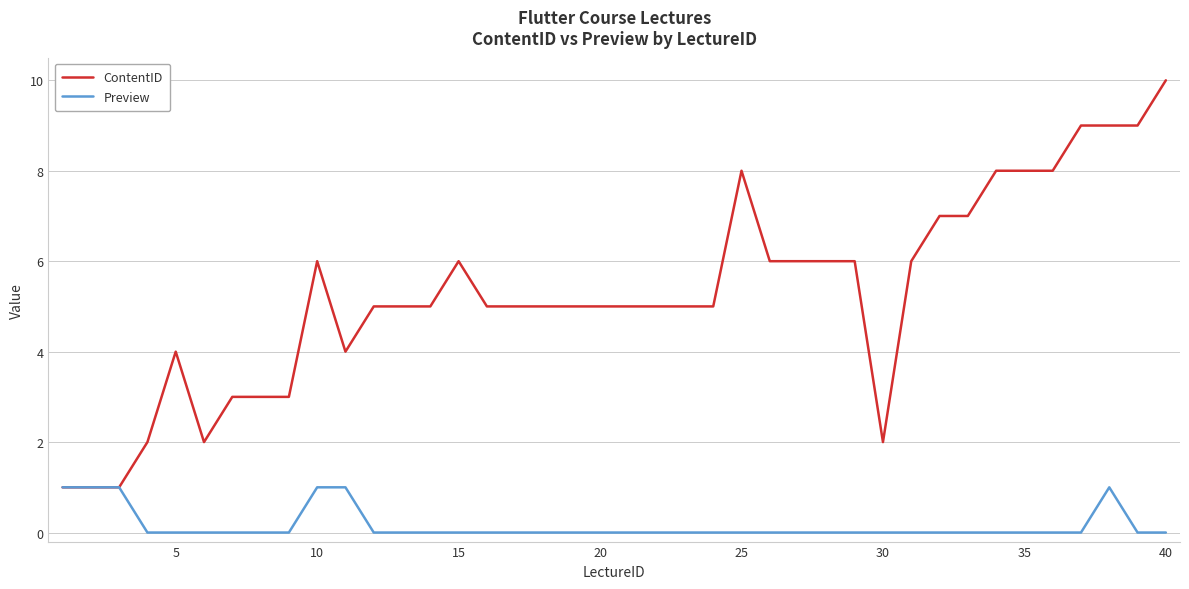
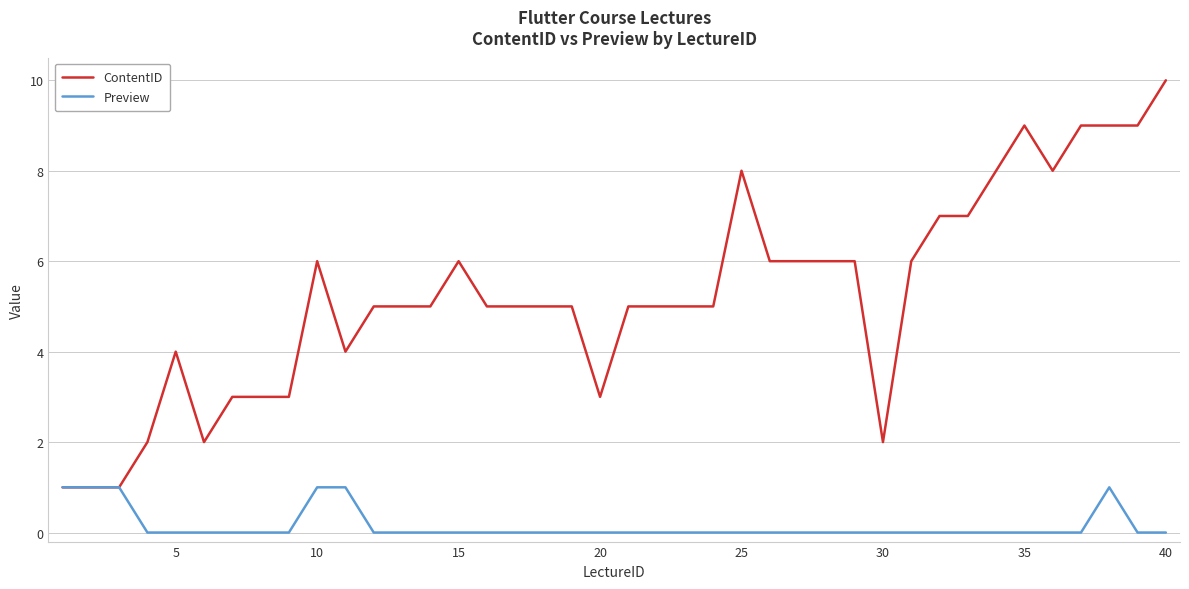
ContentID, 20: 5 -> 3
ContentID, 35: 8 -> 9
